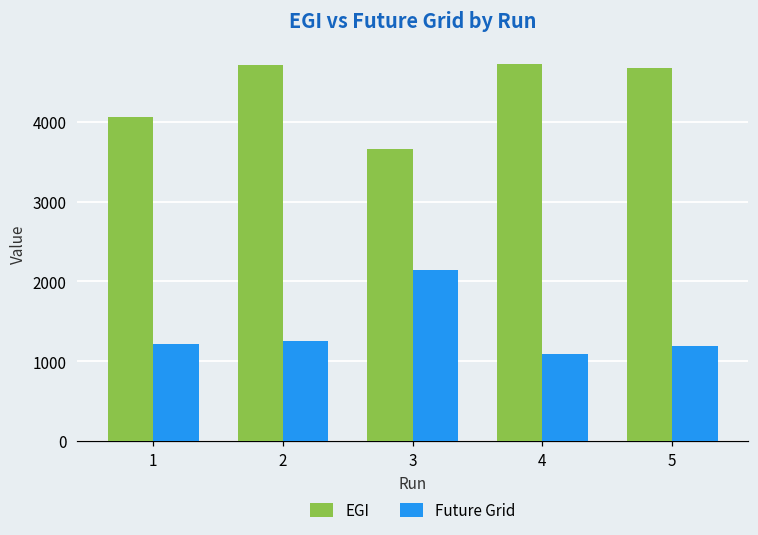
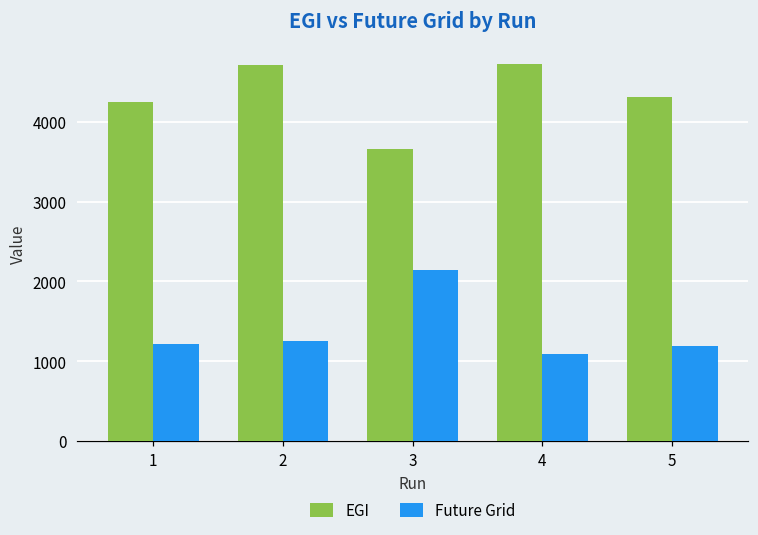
EGI, 1: 4100 -> 4200
EGI, 5: 4700 -> 4300
